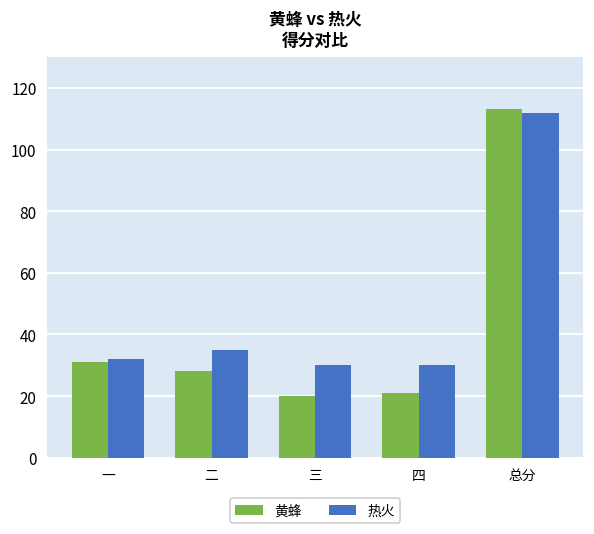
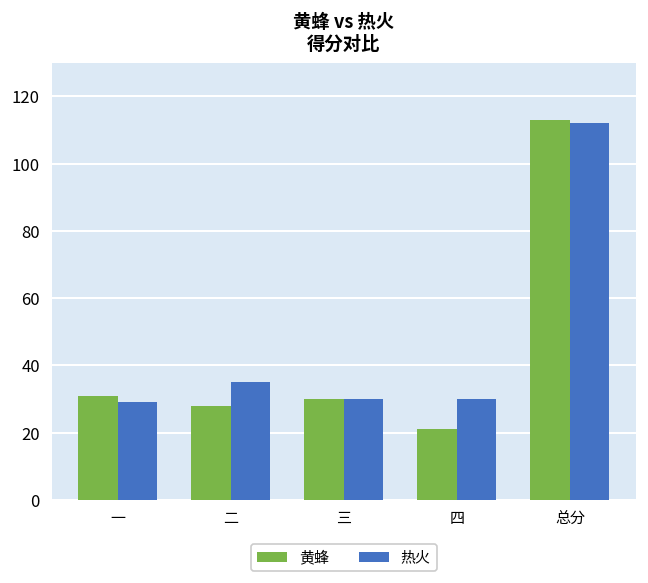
热火, 一: 32 -> 29
黄蜂, 三: 20 -> 30
